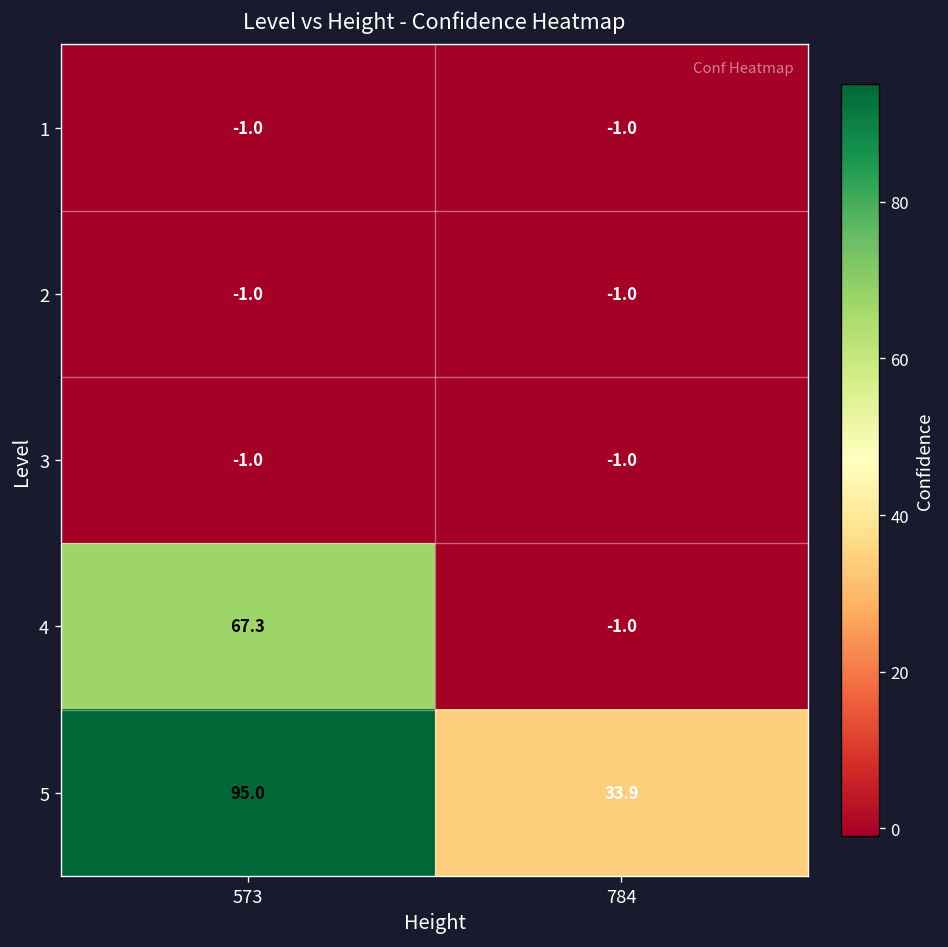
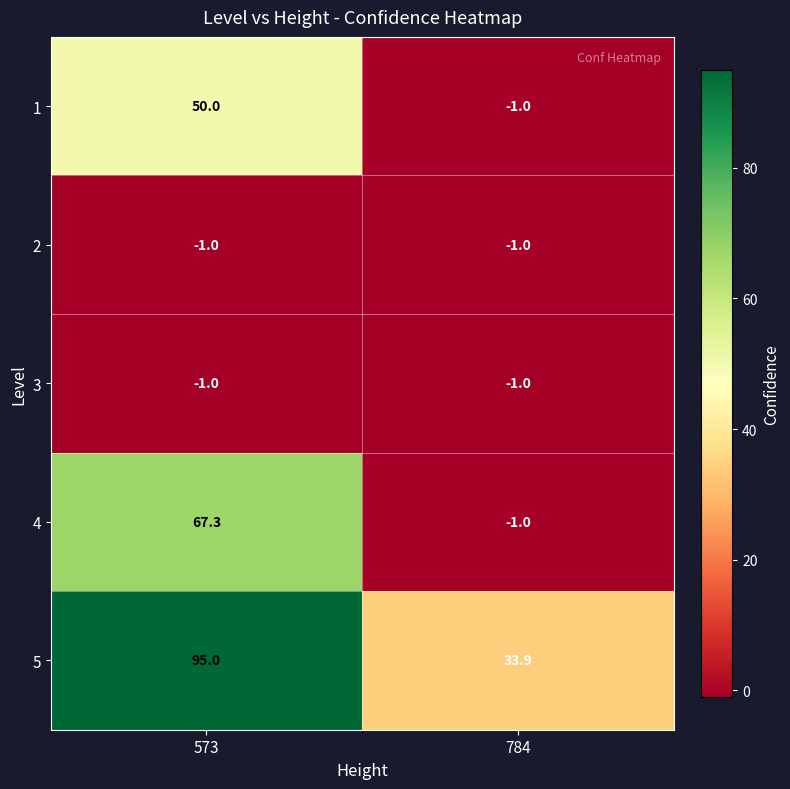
1, 573: -1.0 -> 50.0
